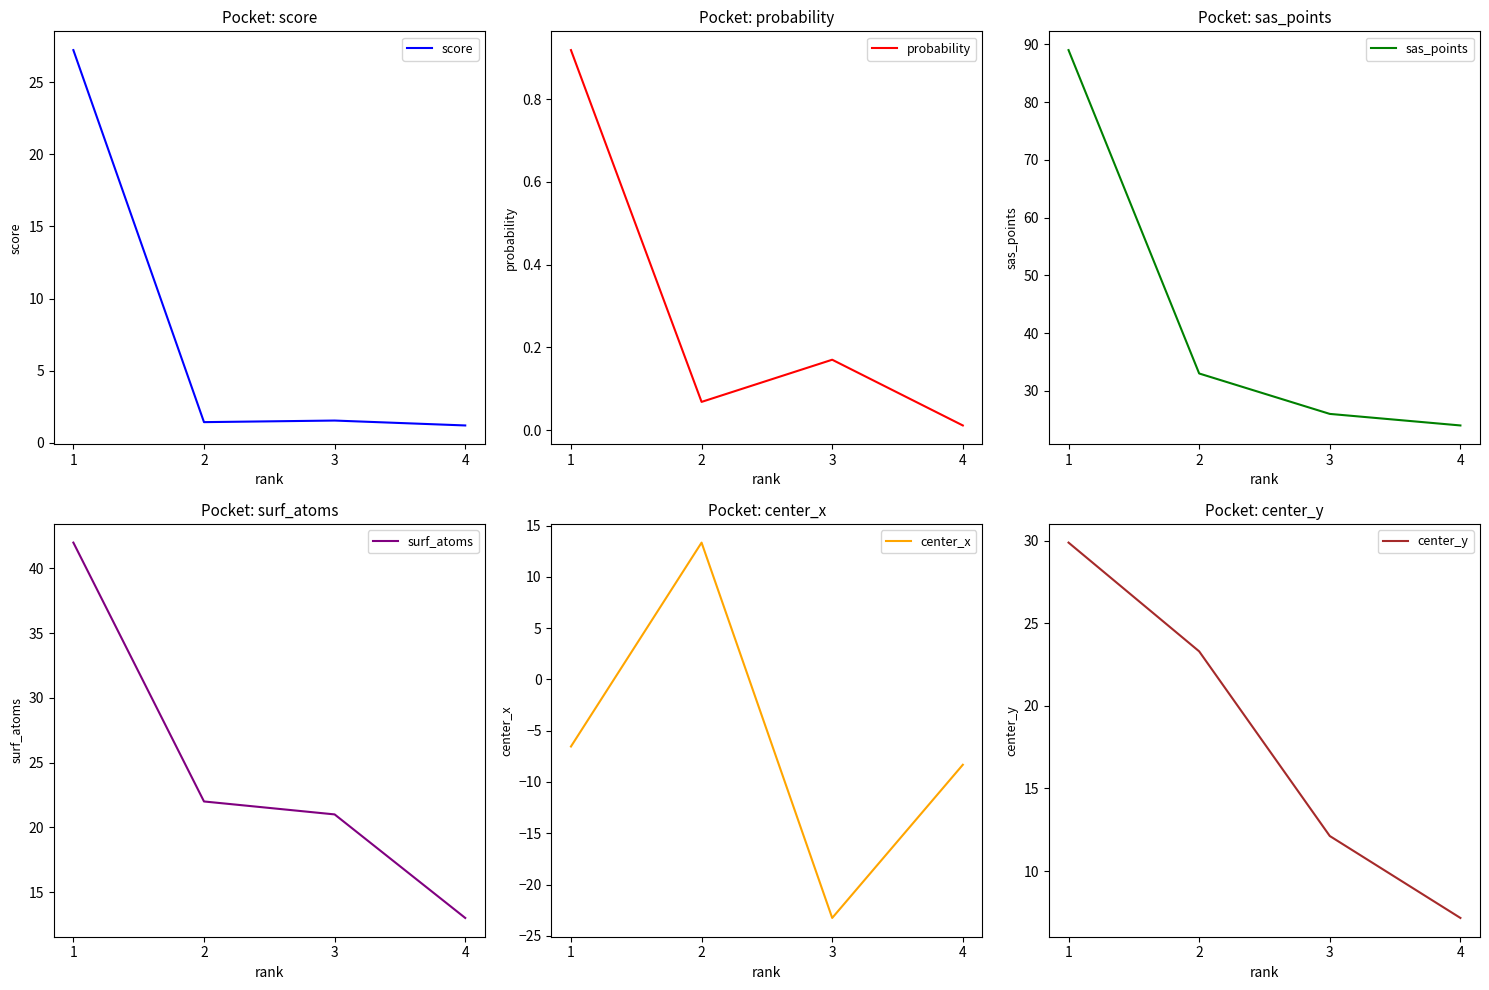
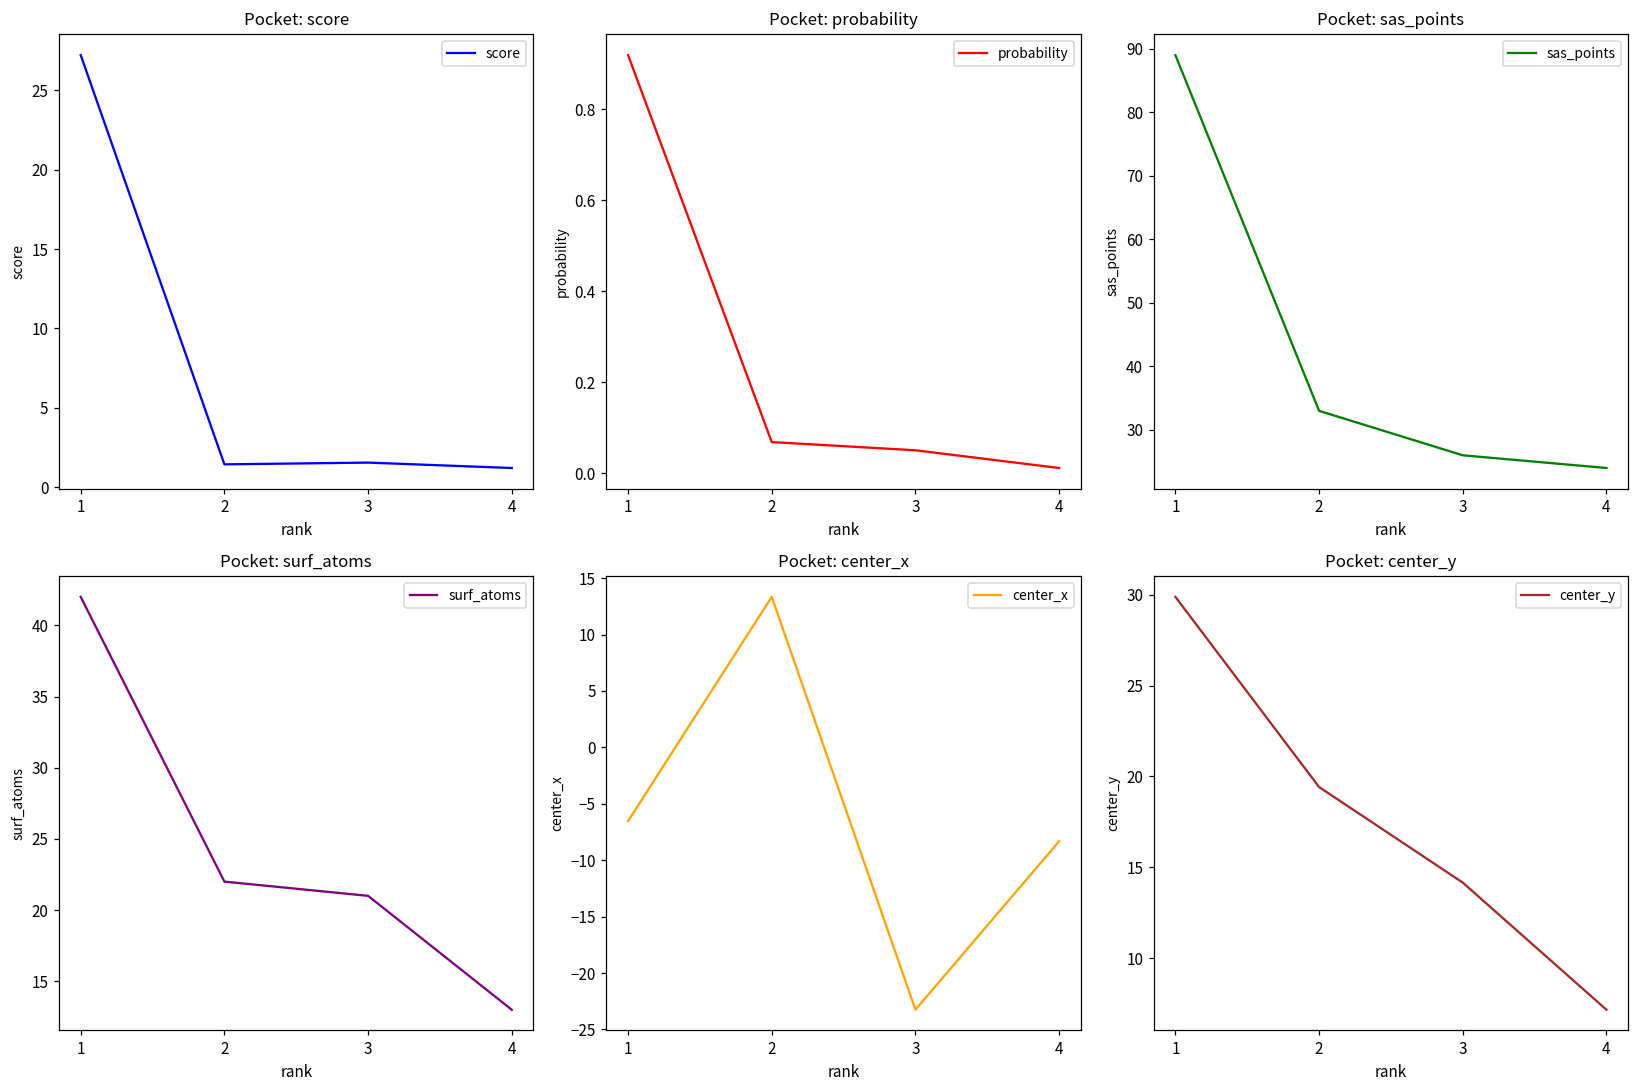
Pocket: probability, 3: 0.17 -> 0.05
Pocket: center_y, 2: 23.3 -> 19.4
Pocket: center_y, 3: 12.1 -> 14.2
